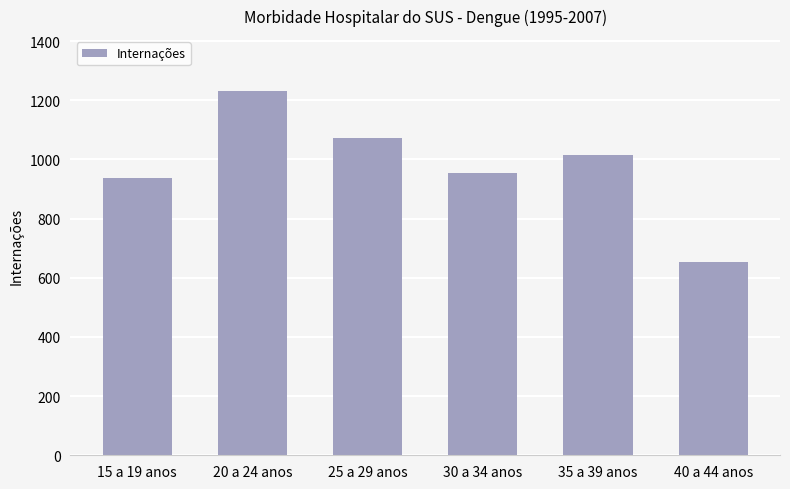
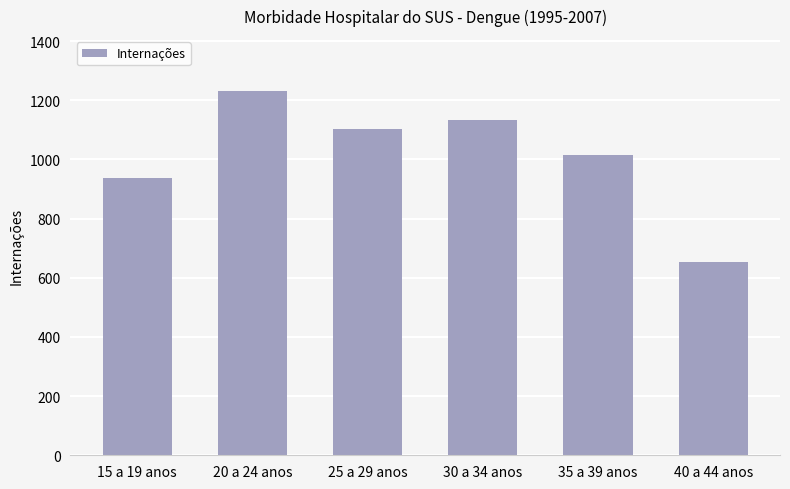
25 a 29 anos: 1070 -> 1100
30 a 34 anos: 960 -> 1130
